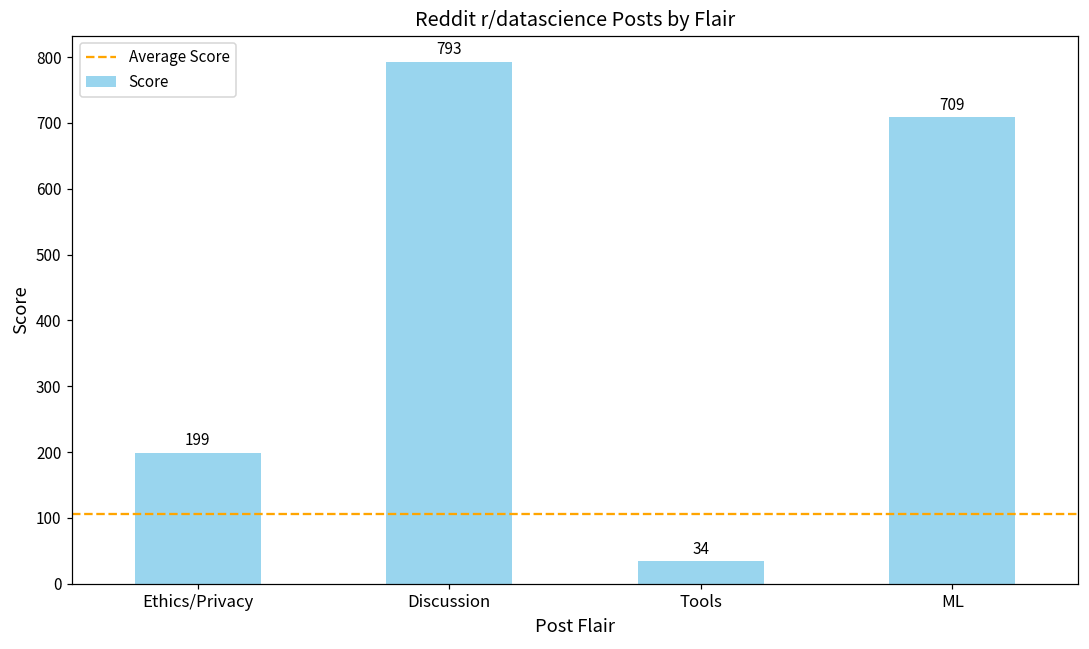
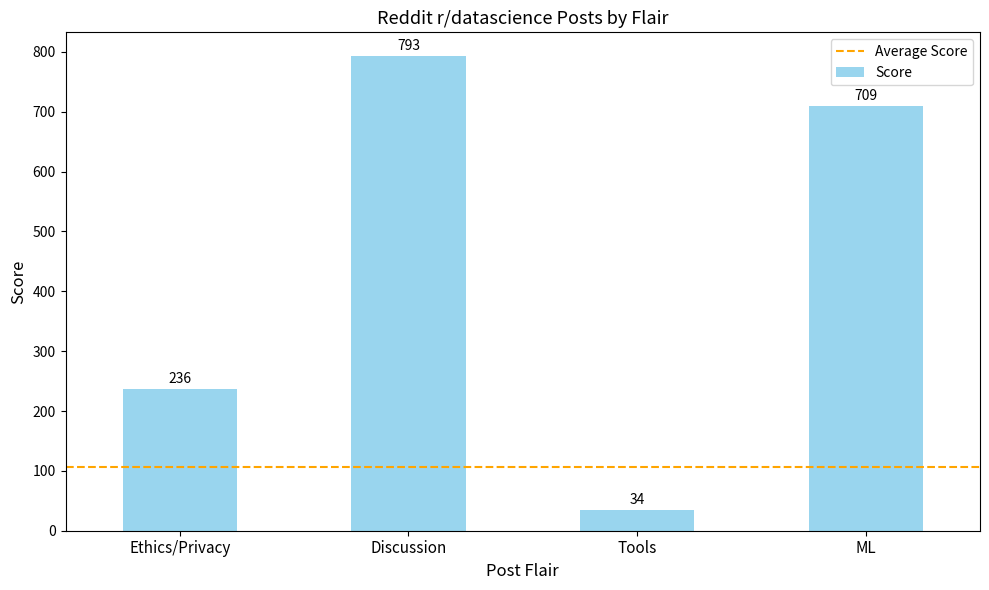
Ethics/Privacy: 199 -> 236
